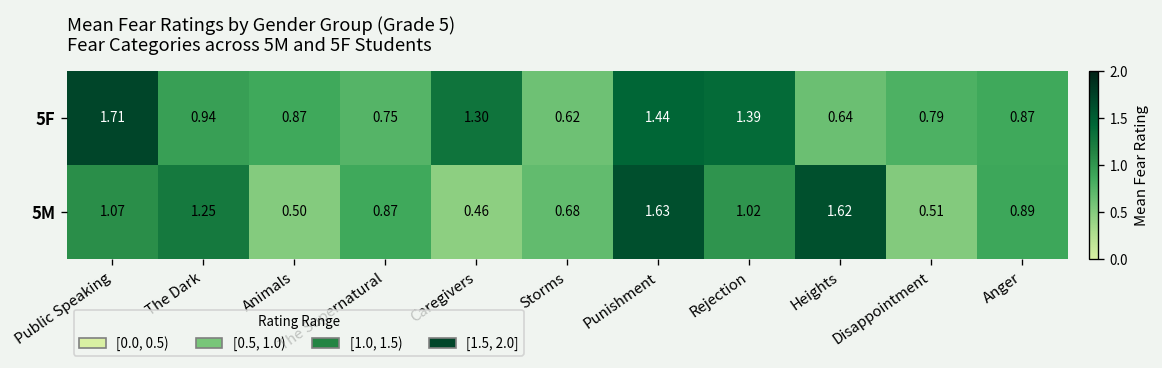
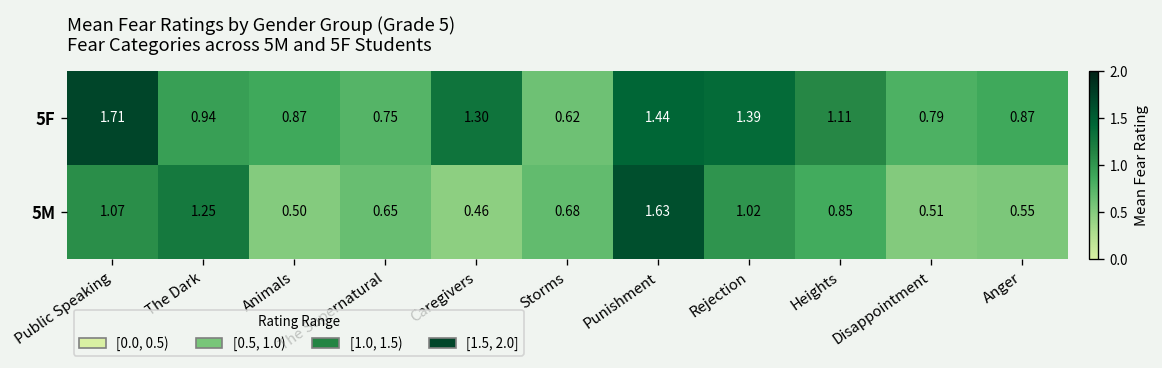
5F, Heights: 0.64 -> 1.11
5M, The Supernatural: 0.87 -> 0.65
5M, Heights: 1.62 -> 0.85
5M, Anger: 0.89 -> 0.55
